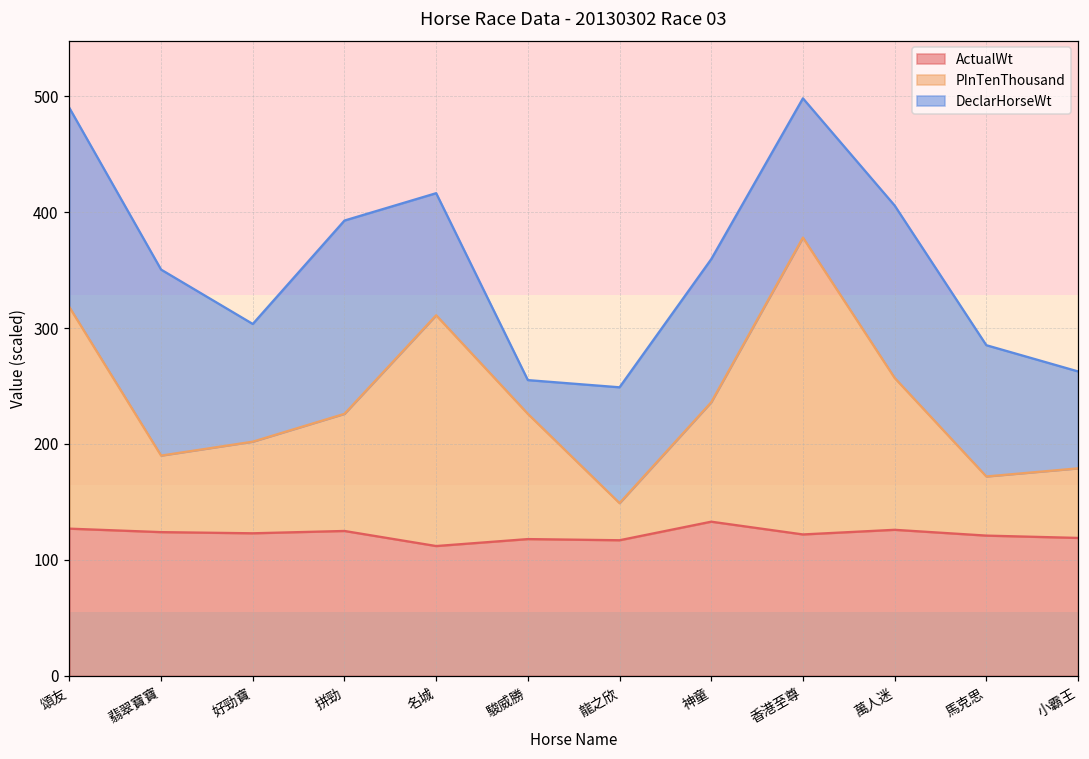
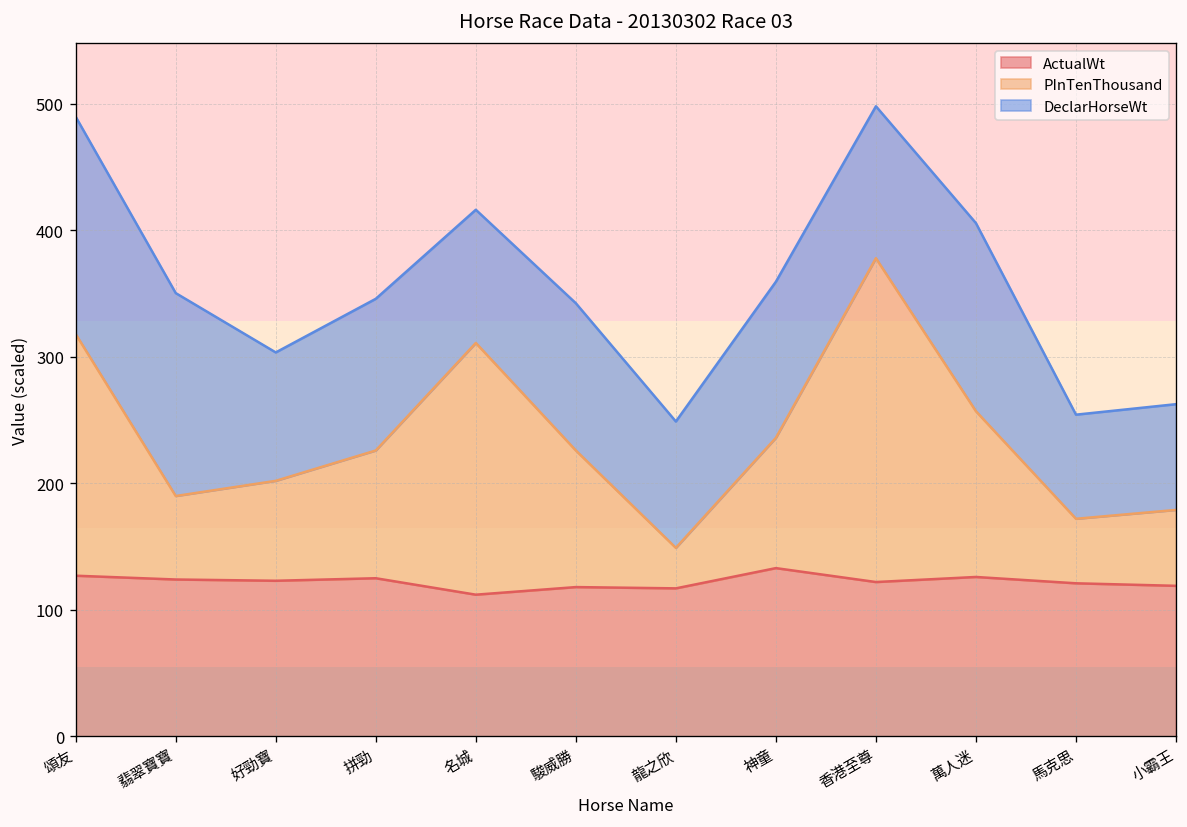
DeclarHorseWt, 拼勁: 167 -> 120
DeclarHorseWt, 駿威勝: 29 -> 116
DeclarHorseWt, 馬克思: 113 -> 82
